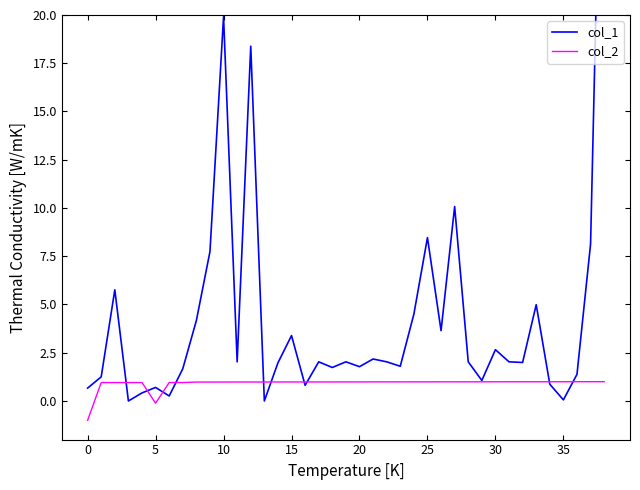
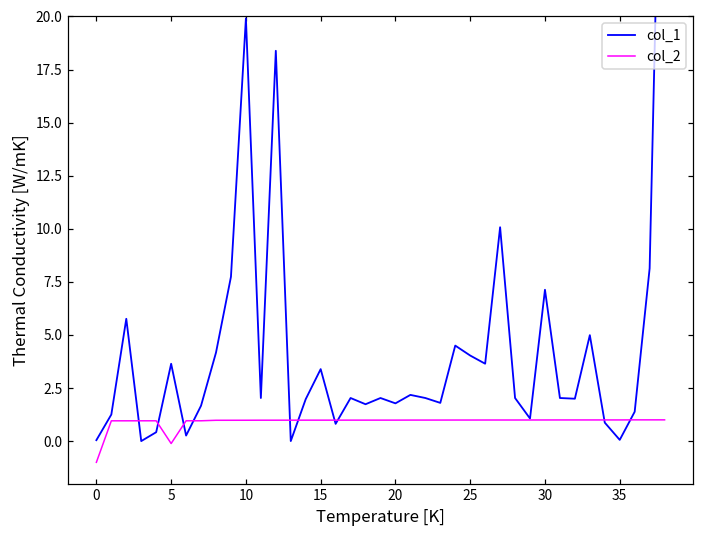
col_1, 0: 0.7 -> 0.0
col_1, 5: 0.7 -> 3.6
col_1, 25: 8.5 -> 4.0
col_1, 30: 2.7 -> 7.1
